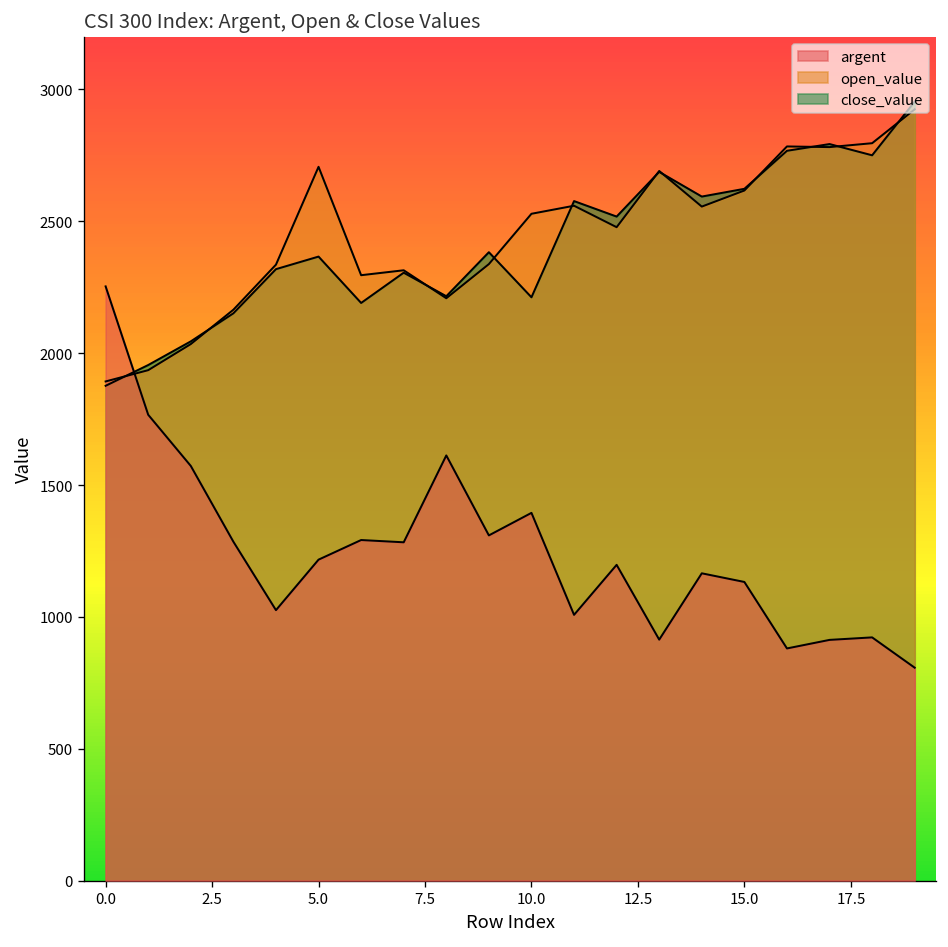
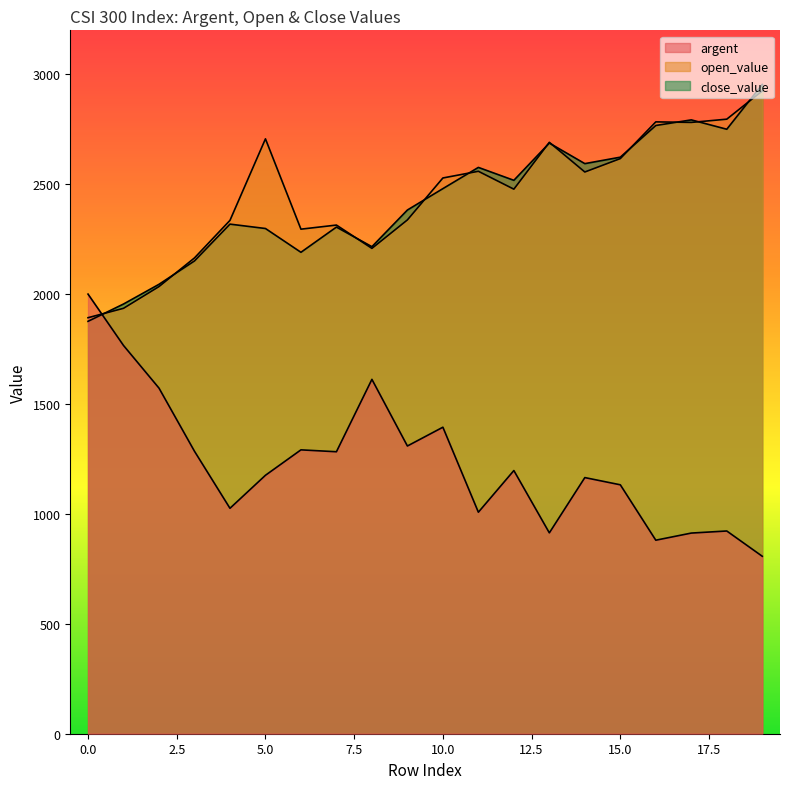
argent, 0.0: 2250 -> 2000
argent, 5.0: 1220 -> 1180
close_value, 5.0: 2370 -> 2300
close_value, 10.0: 2210 -> 2480
